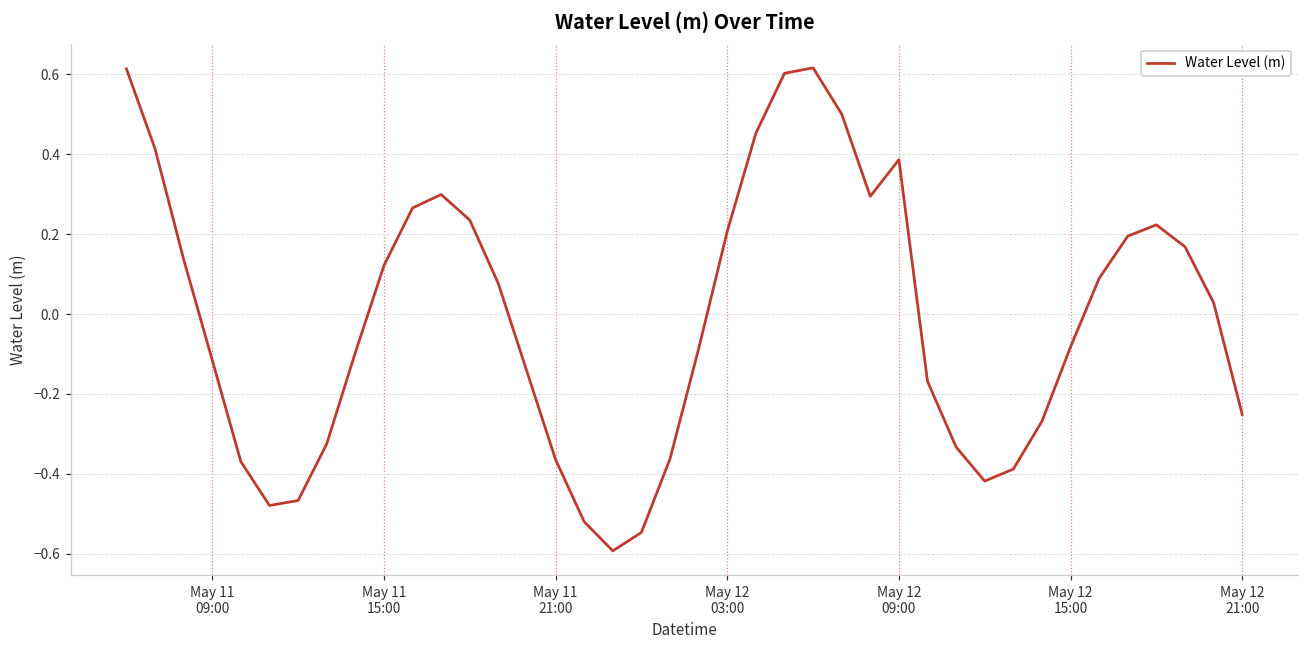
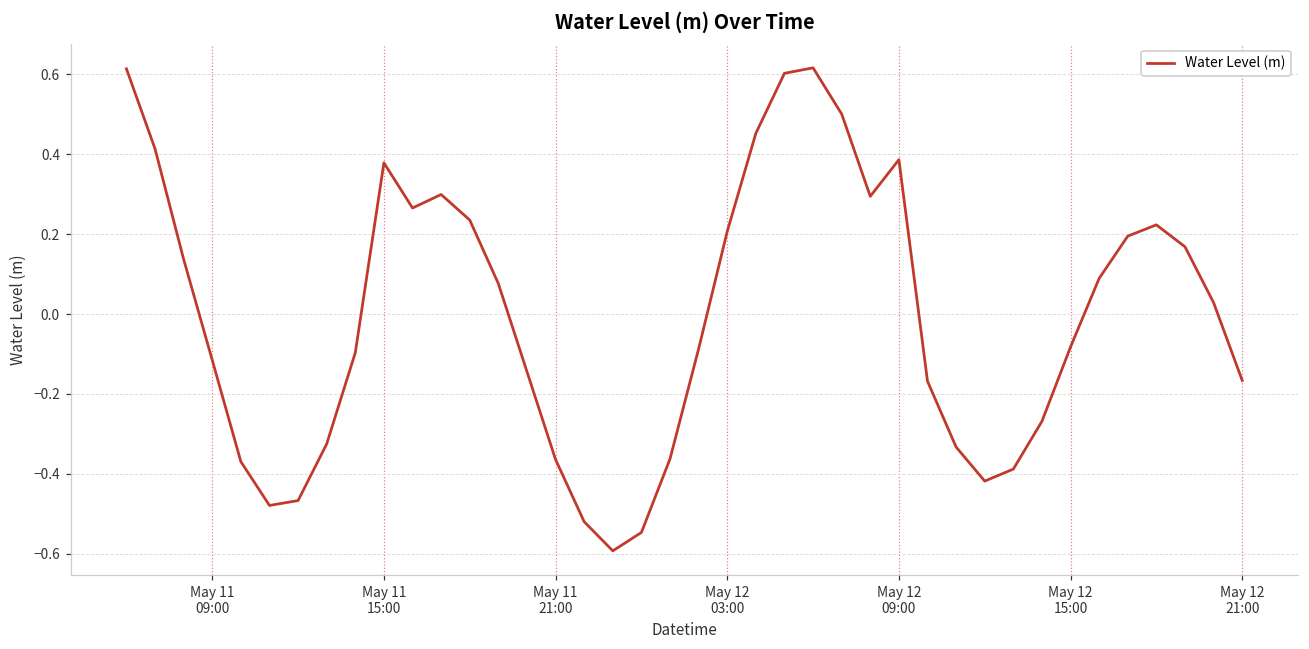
May 11 15:00: 0.12 -> 0.38
May 12 21:00: -0.25 -> -0.17
